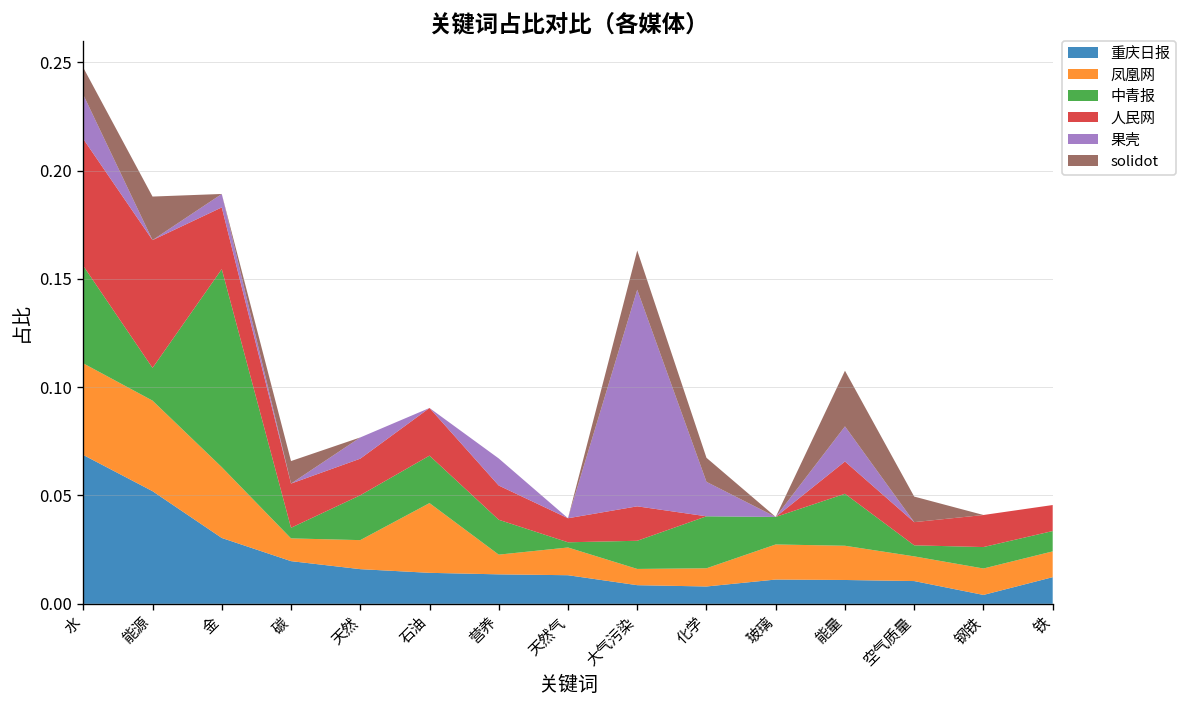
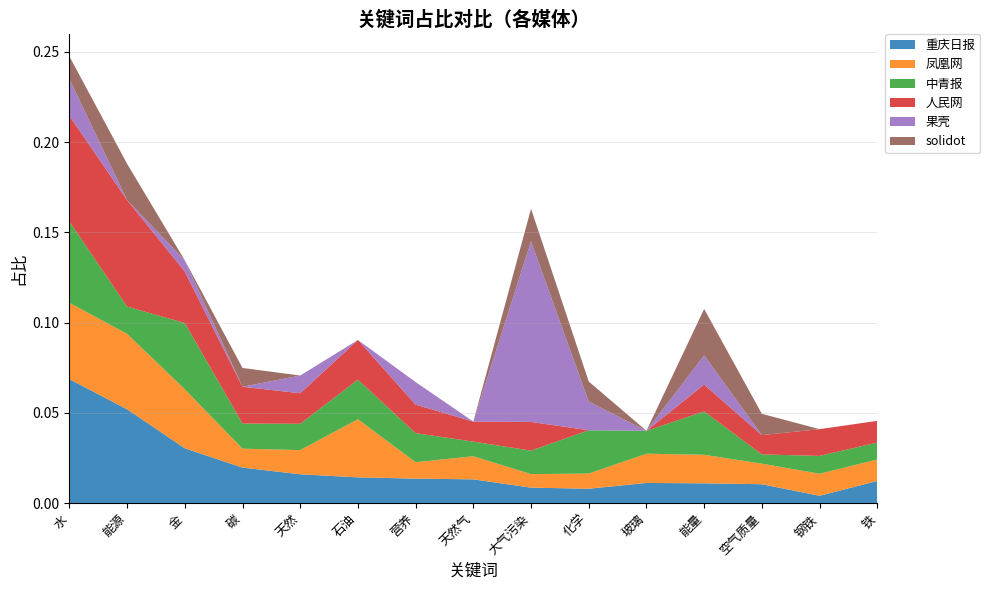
中青报, 金: 0.091 -> 0.037
中青报, 碳: 0.005 -> 0.014
中青报, 天然: 0.021 -> 0.015
中青报, 天然气: 0.002 -> 0.008
